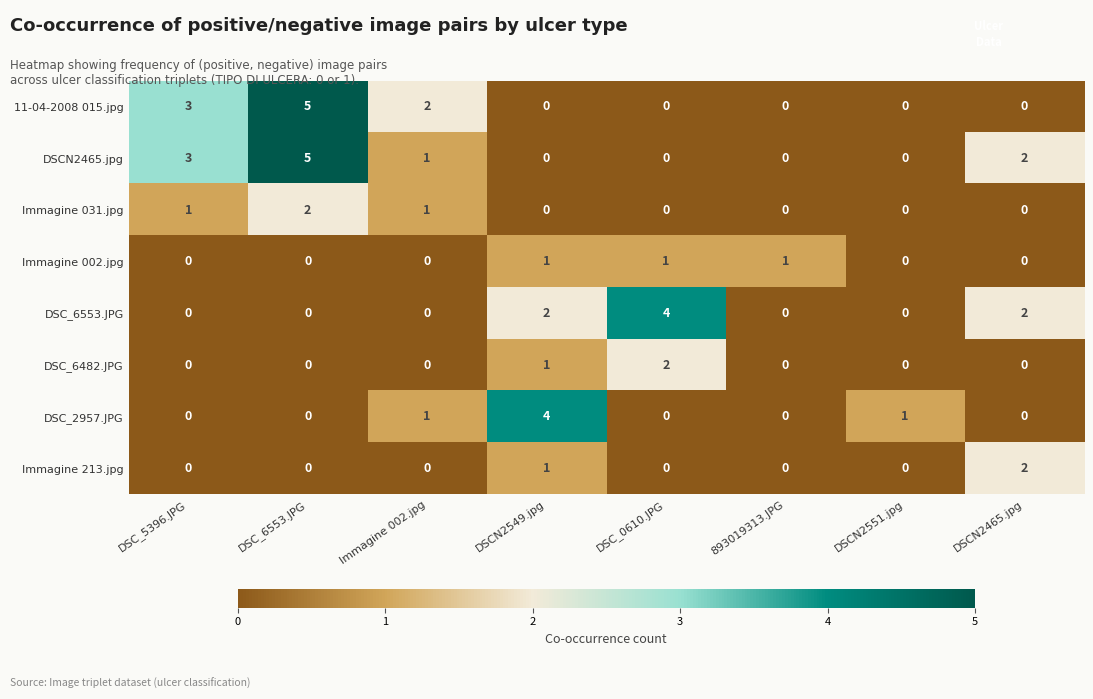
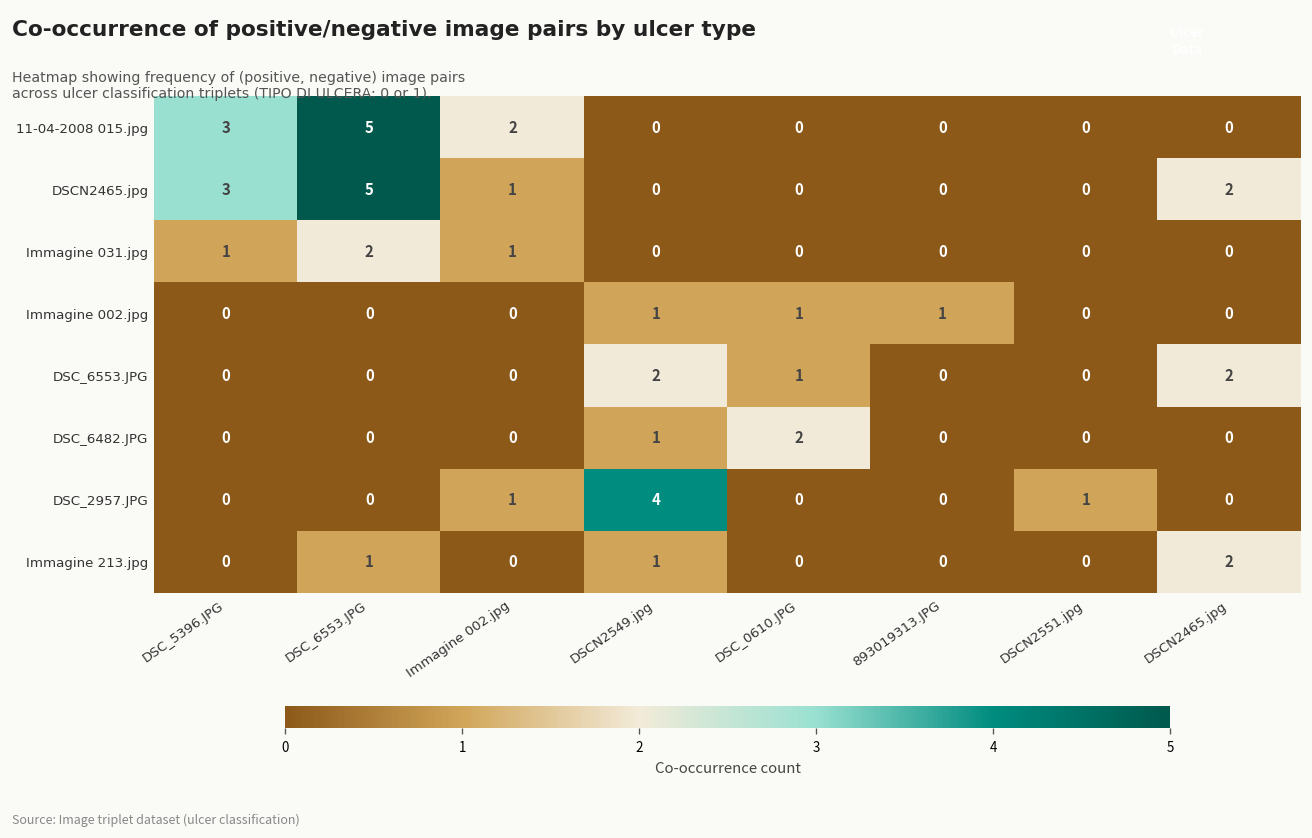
DSC_6553.JPG, DSC_0610.JPG: 4 -> 1
Immagine 213.jpg, DSC_6553.JPG: 0 -> 1
